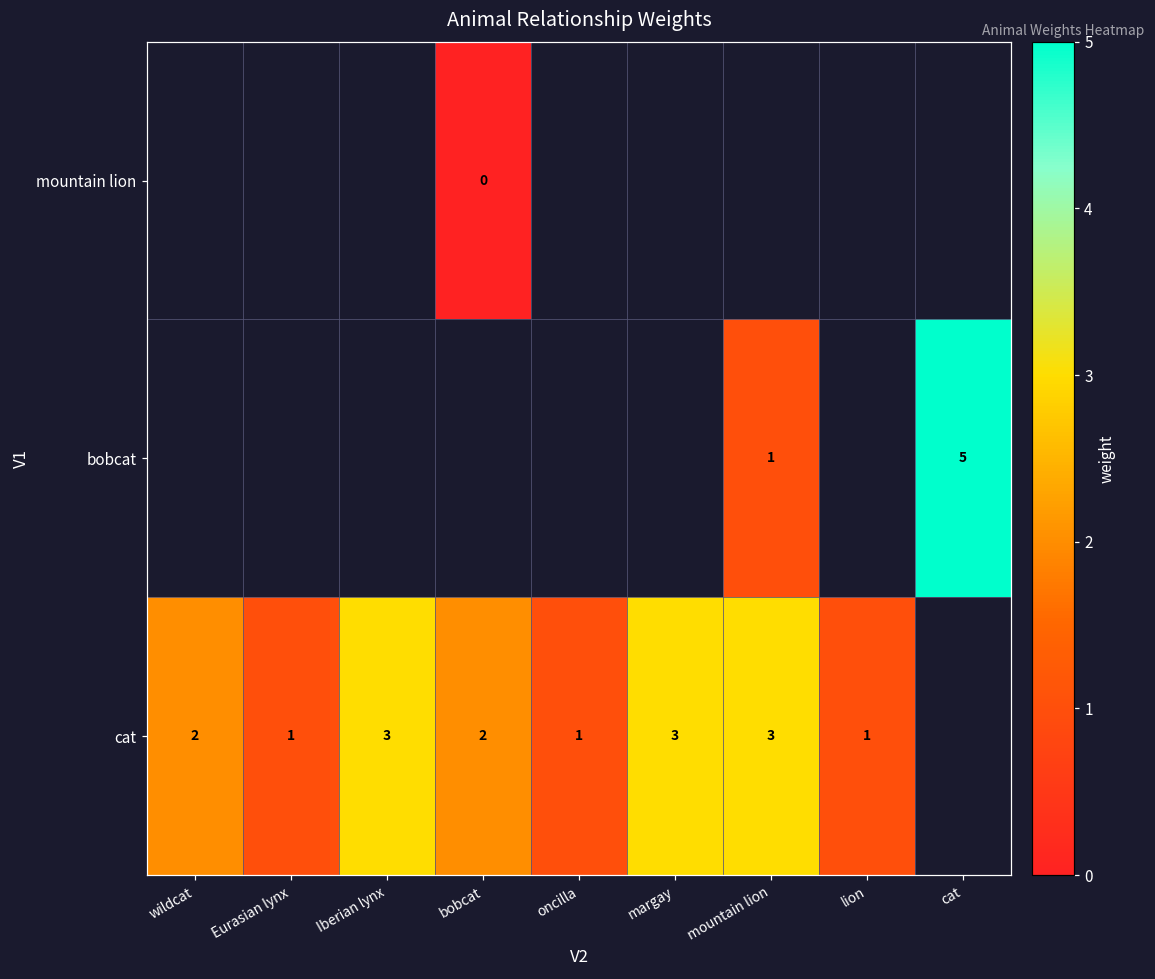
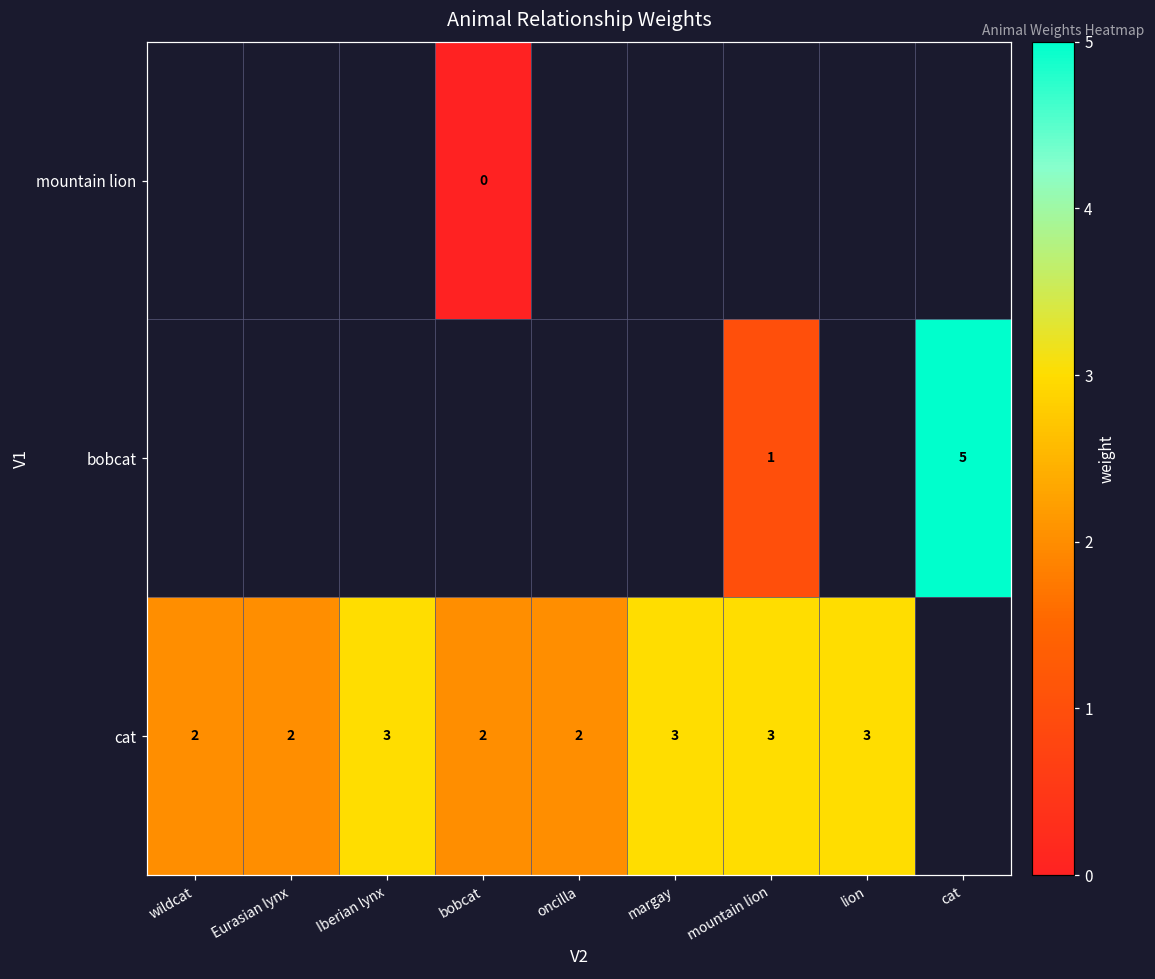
cat, Eurasian lynx: 1 -> 2
cat, oncilla: 1 -> 2
cat, lion: 1 -> 3
